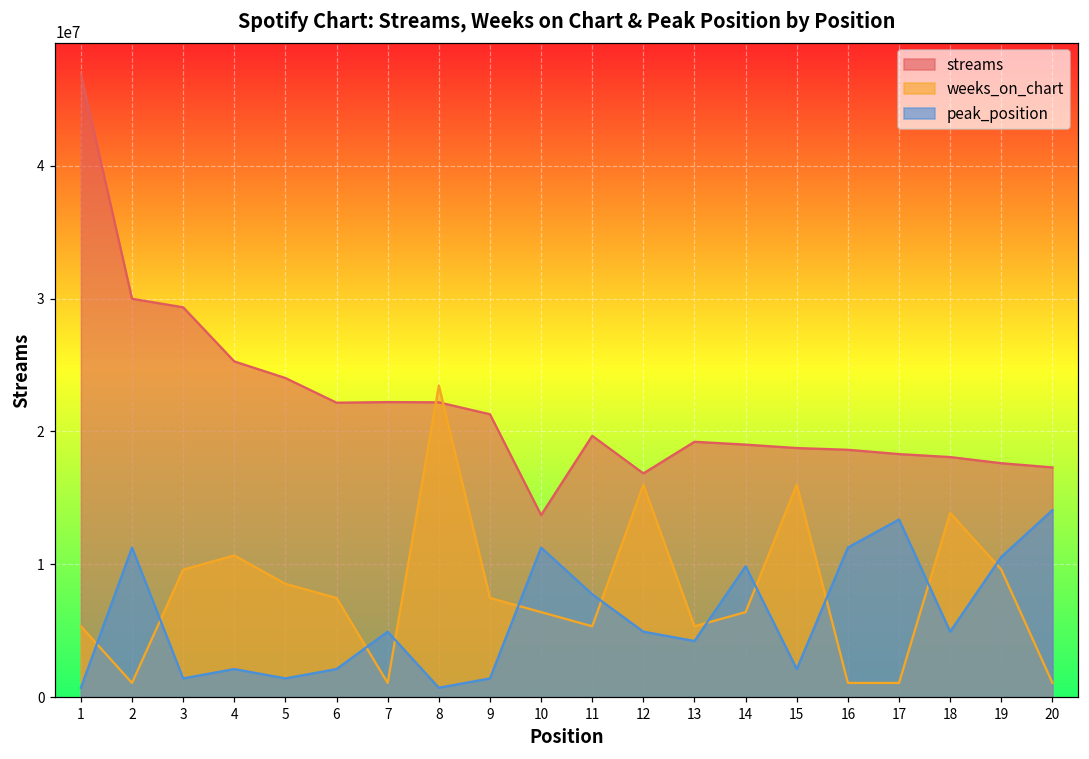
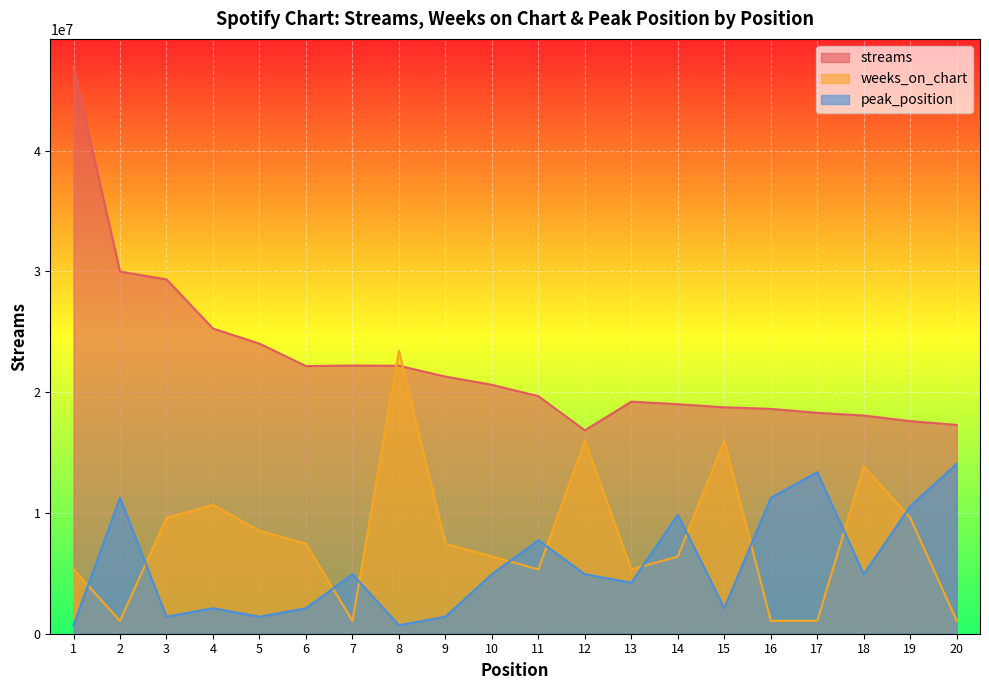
streams, 10: 13700000 -> 20600000
peak_position, 10: 11300000 -> 4900000
